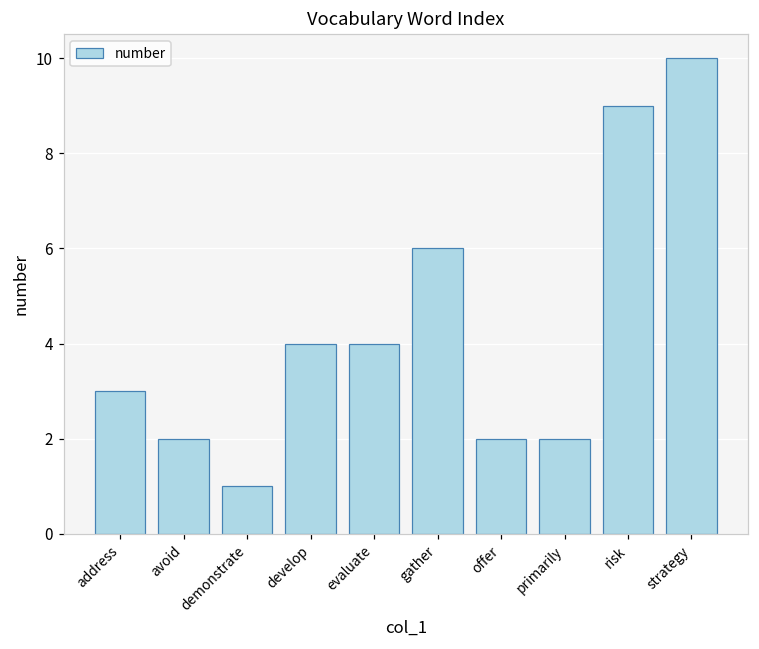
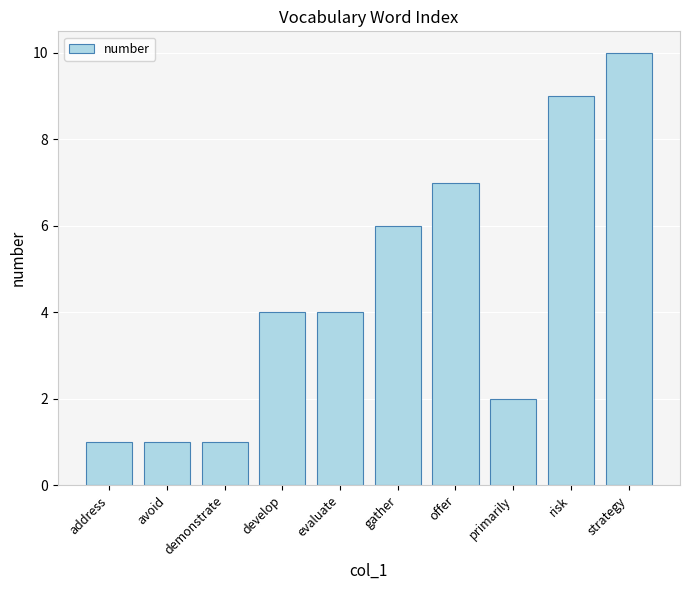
address: 3 -> 1
avoid: 2 -> 1
offer: 2 -> 7
